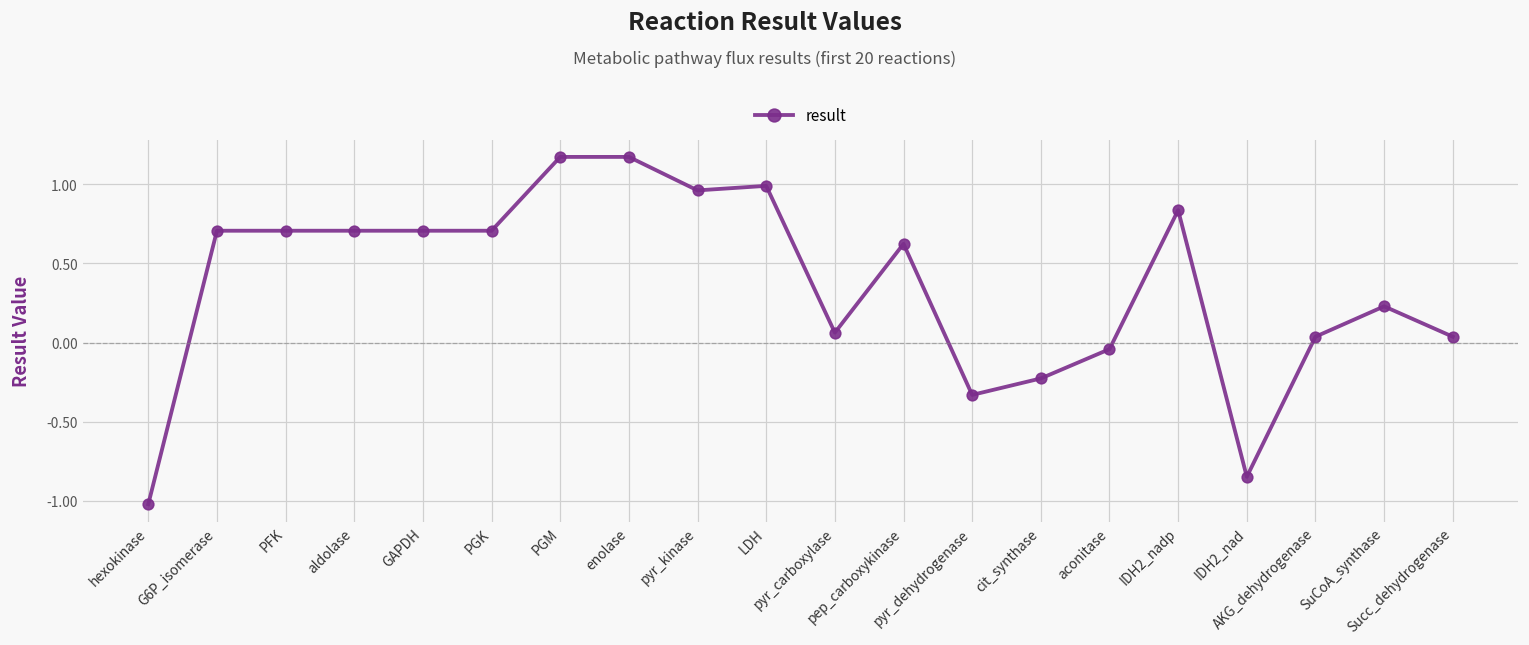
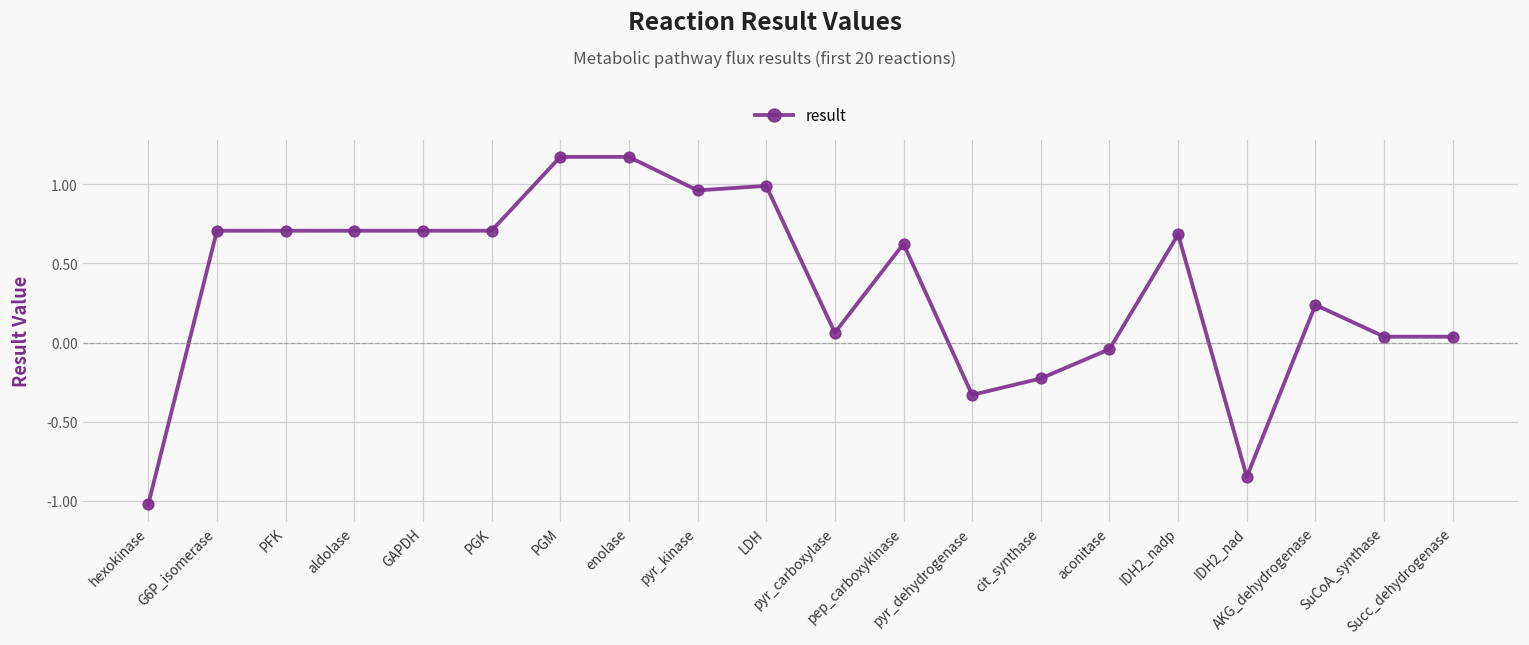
IDH2_nadp: 0.84 -> 0.68
AKG_dehydrogenase: 0.04 -> 0.24
SuCoA_synthase: 0.23 -> 0.04
